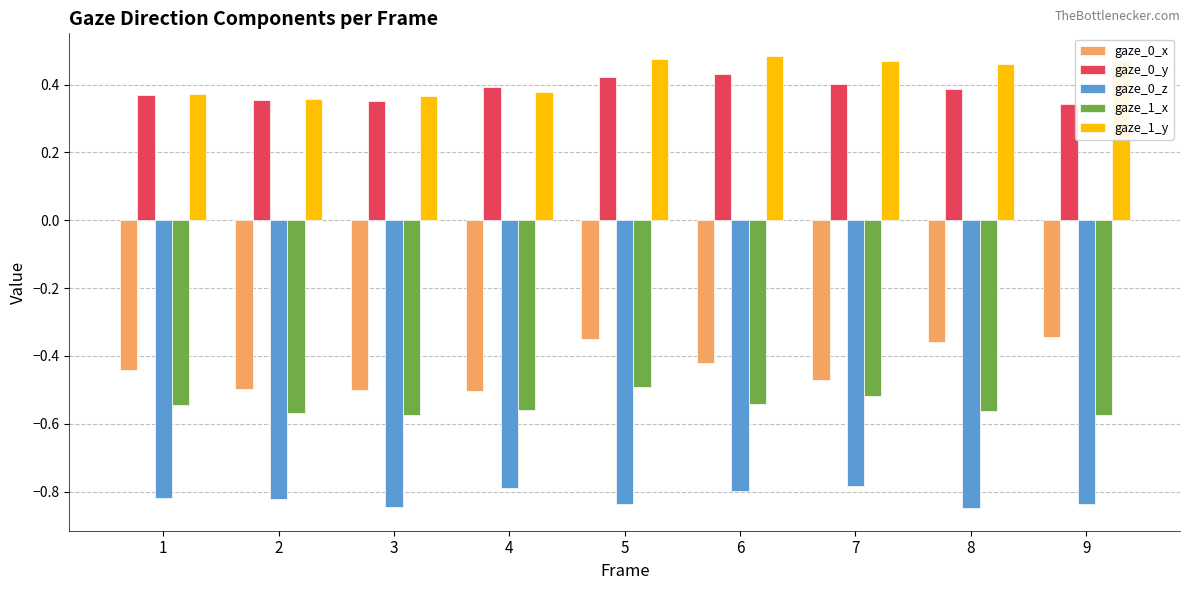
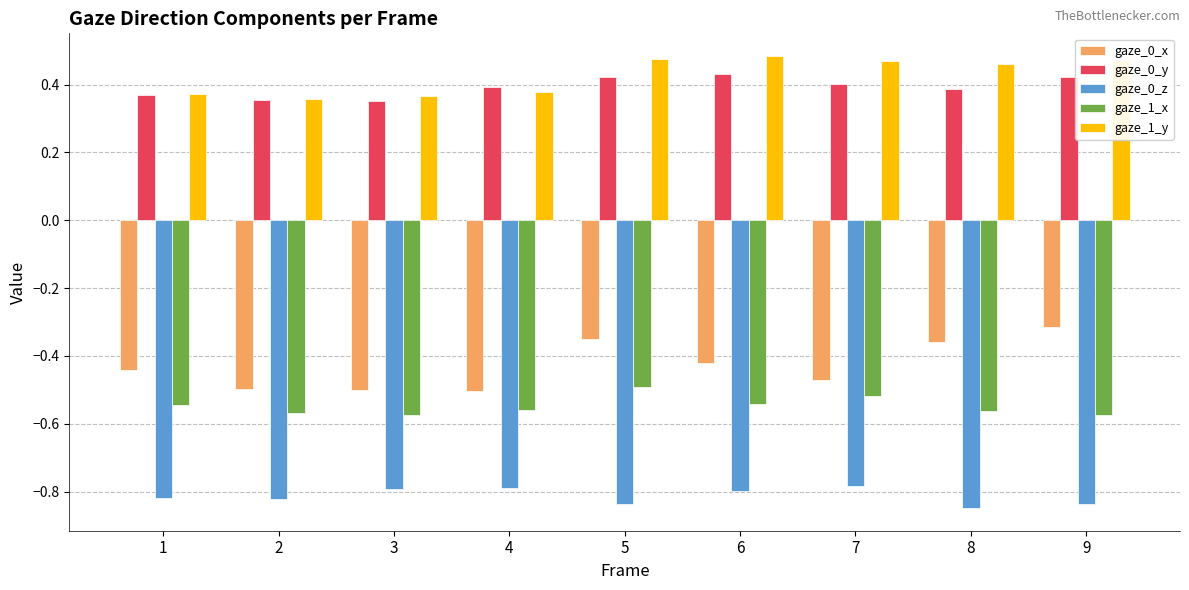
gaze_0_z, 3: -0.84 -> -0.79
gaze_0_x, 9: -0.34 -> -0.32
gaze_0_y, 9: 0.34 -> 0.42
